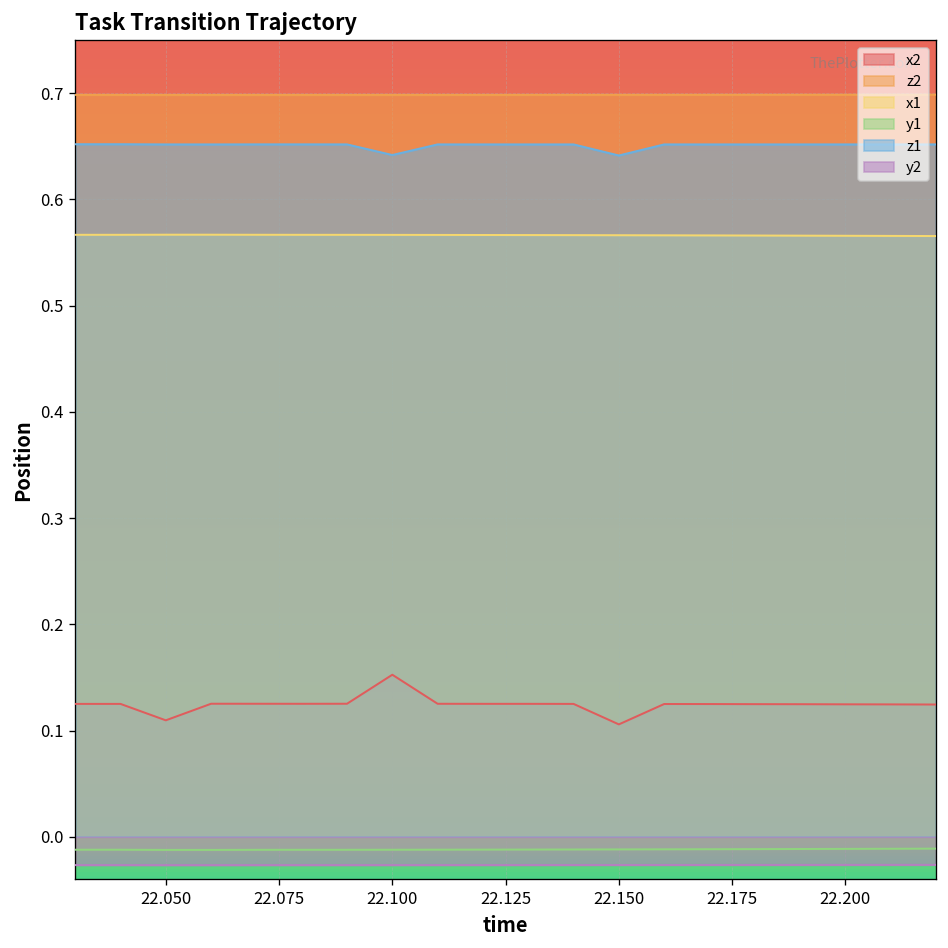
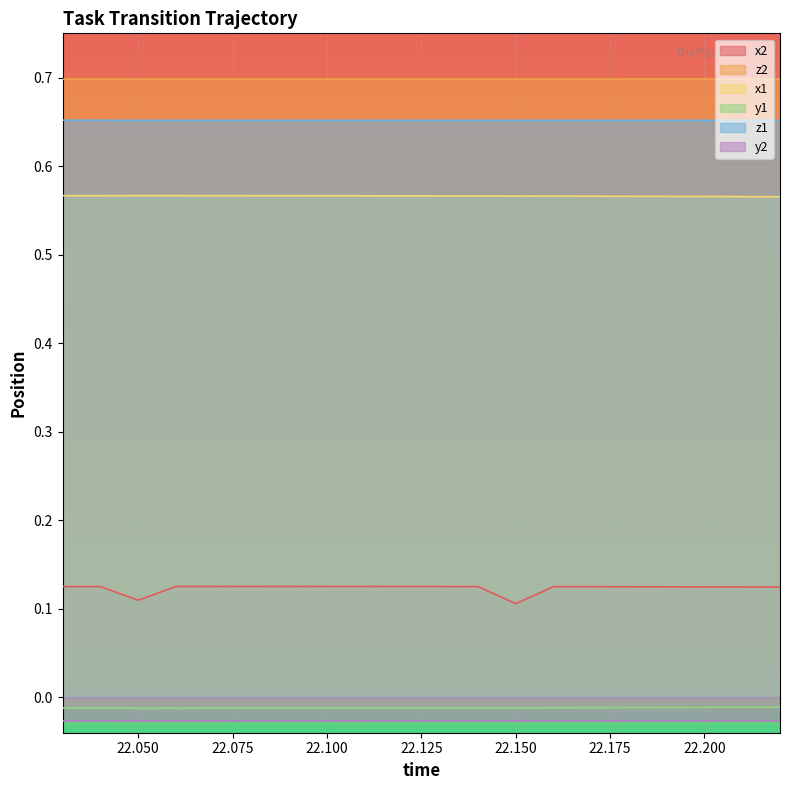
x2, 22.100: 0.15 -> 0.13
z1, 22.100: 0.64 -> 0.65
z1, 22.150: 0.64 -> 0.65
